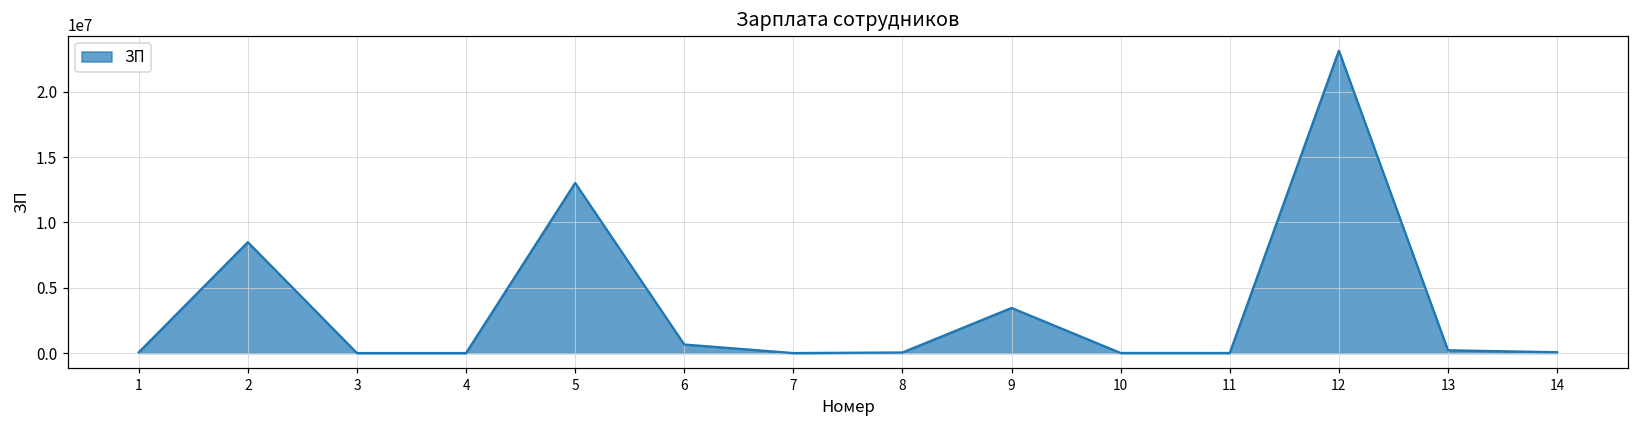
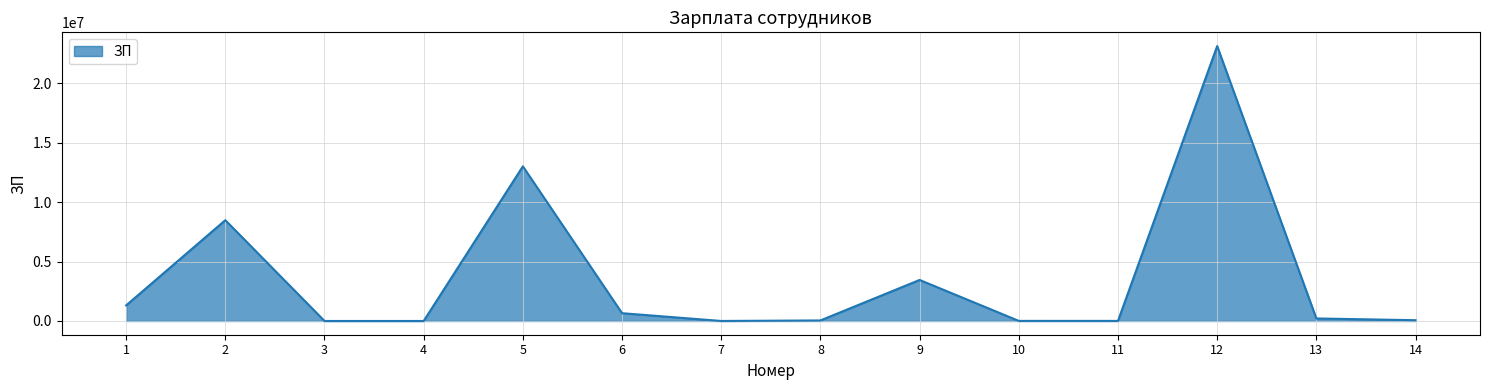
1: 100000 -> 1300000
